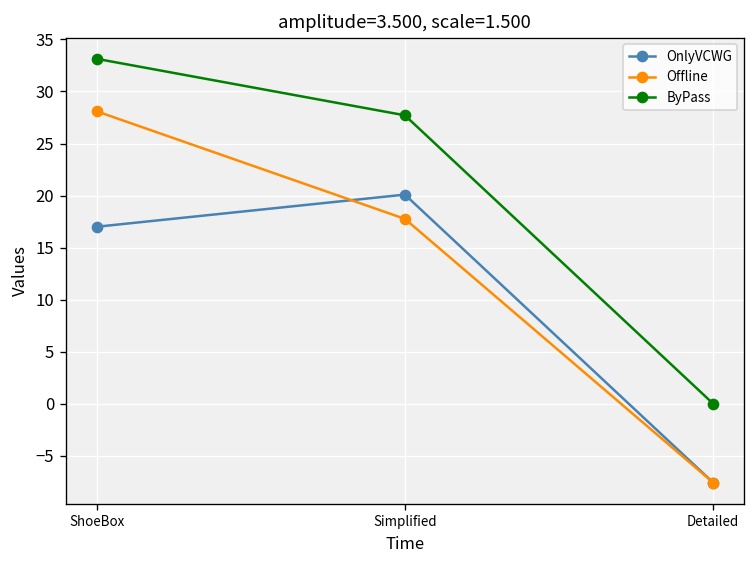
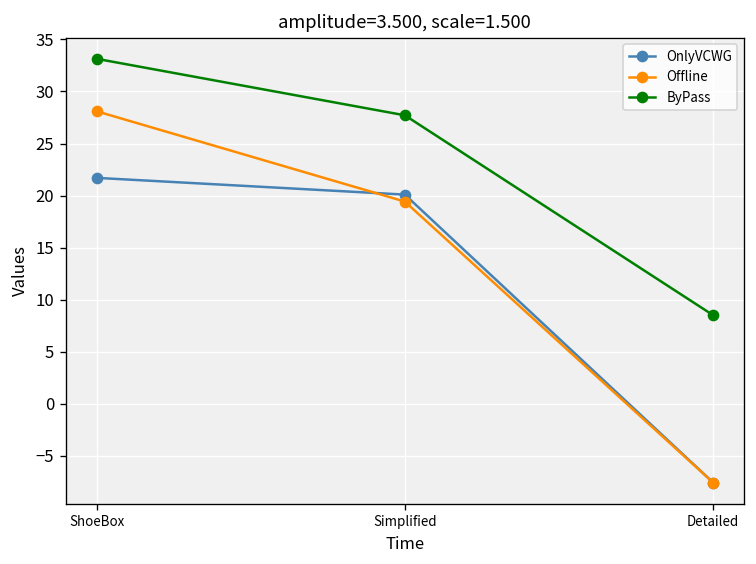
OnlyVCWG, ShoeBox: 17 -> 22
Offline, Simplified: 18 -> 19
ByPass, Detailed: 0 -> 9
